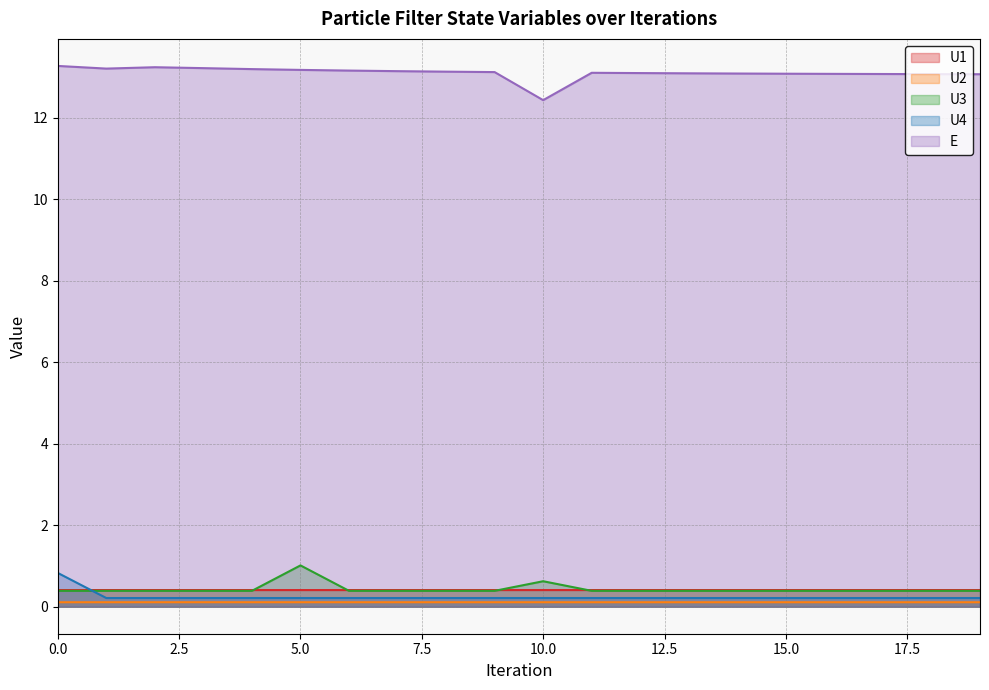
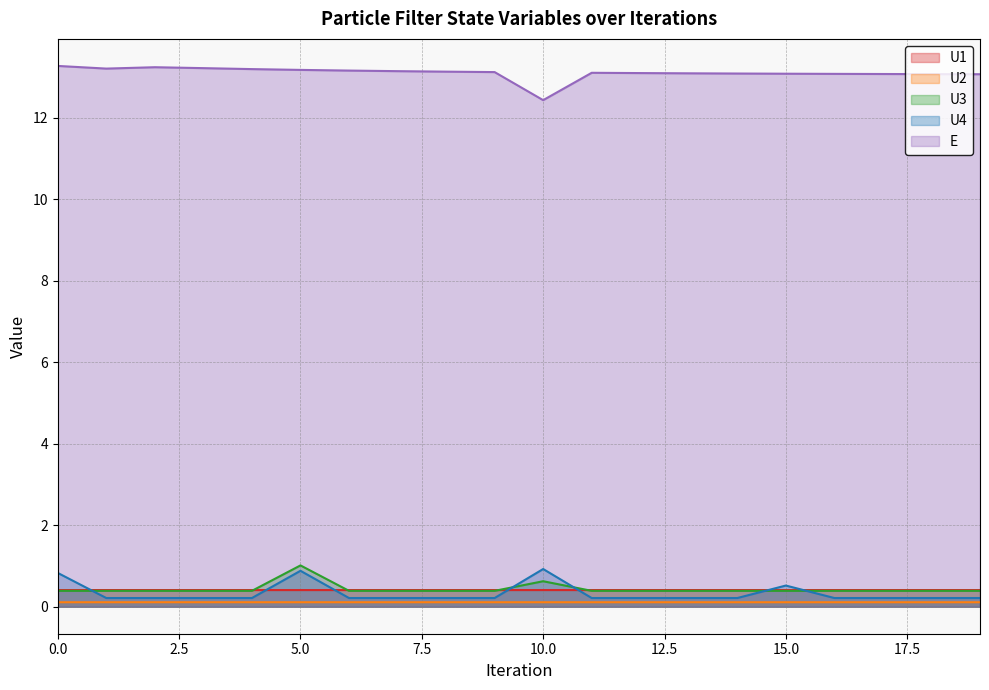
U4, 5.0: 0.2 -> 0.9
U4, 10.0: 0.2 -> 0.9
U4, 15.0: 0.2 -> 0.5
